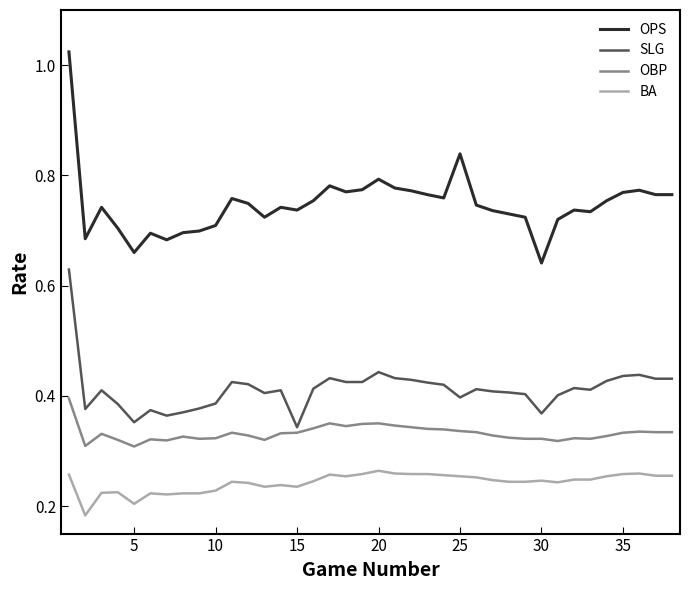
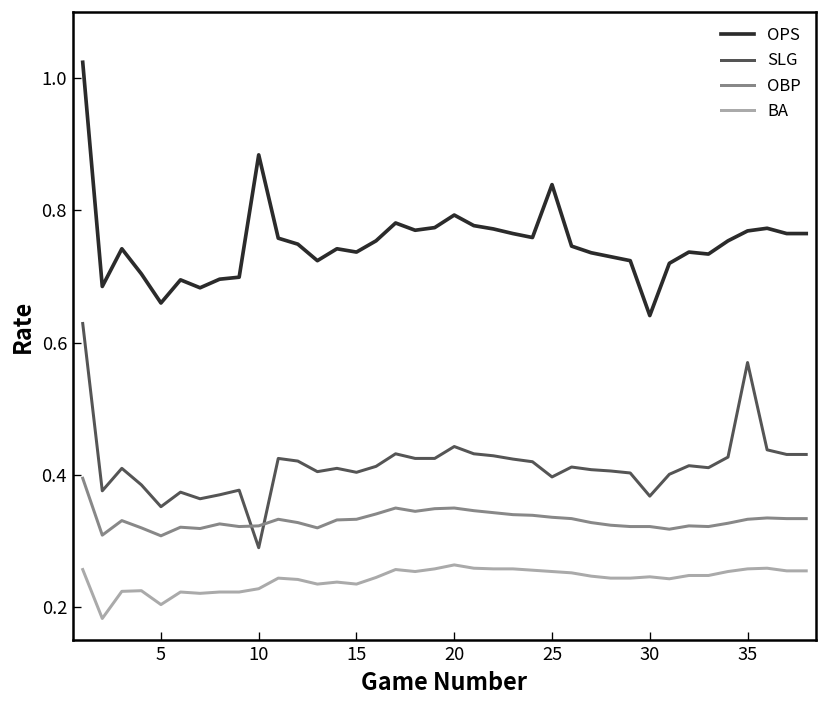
OPS, 10: 0.71 -> 0.88
SLG, 10: 0.39 -> 0.29
SLG, 15: 0.34 -> 0.40
SLG, 35: 0.44 -> 0.57
